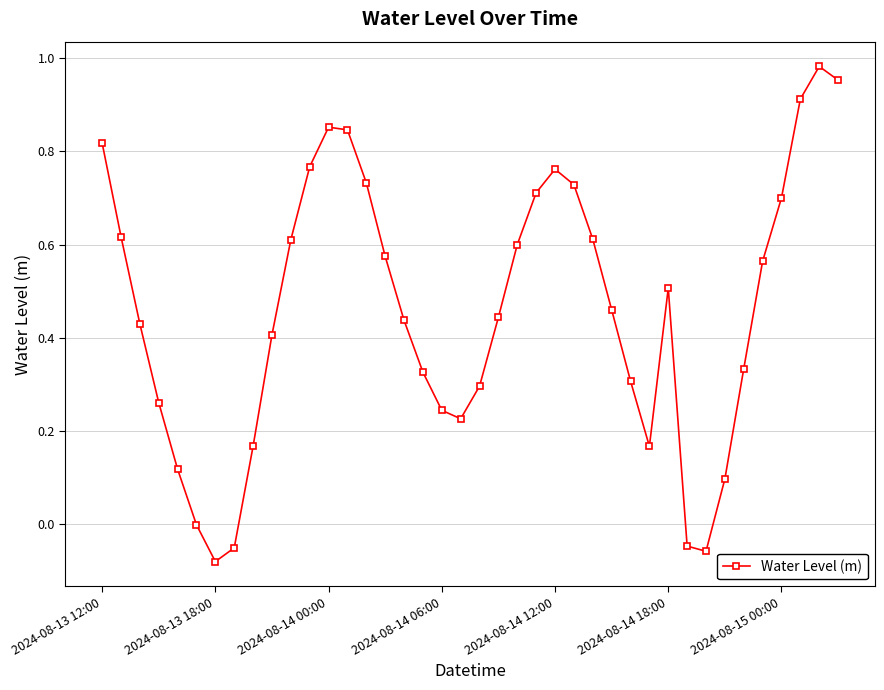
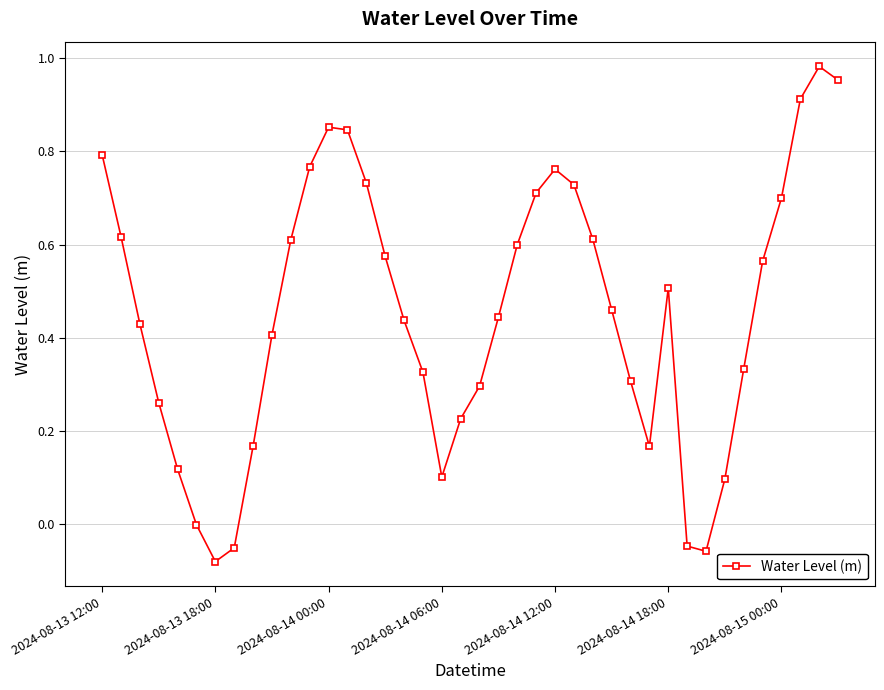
2024-08-13 12:00: 0.82 -> 0.79
2024-08-14 06:00: 0.24 -> 0.10
